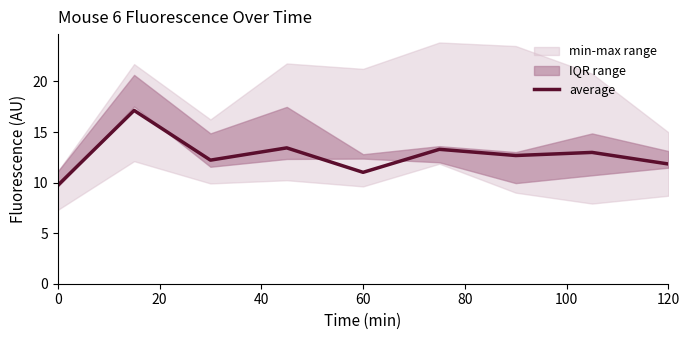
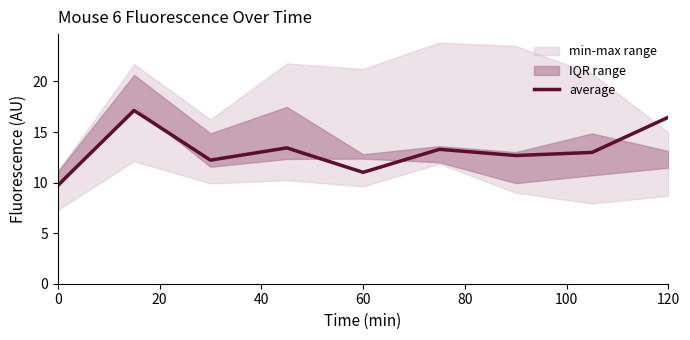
average, 120: 11.8 -> 16.5
